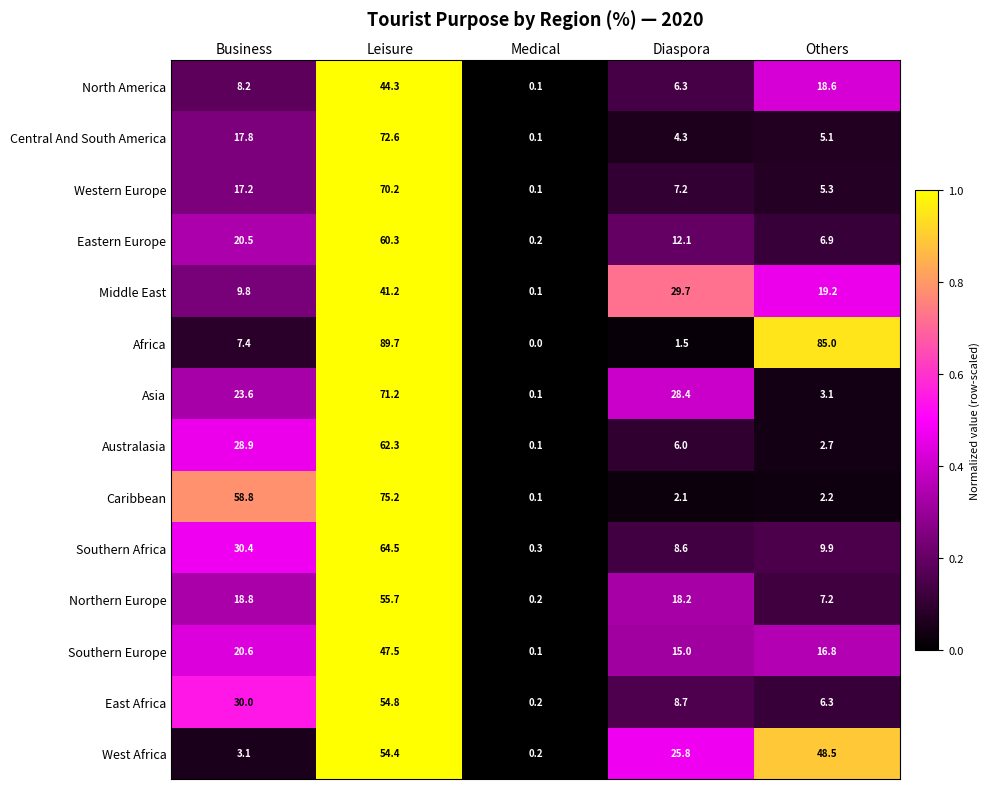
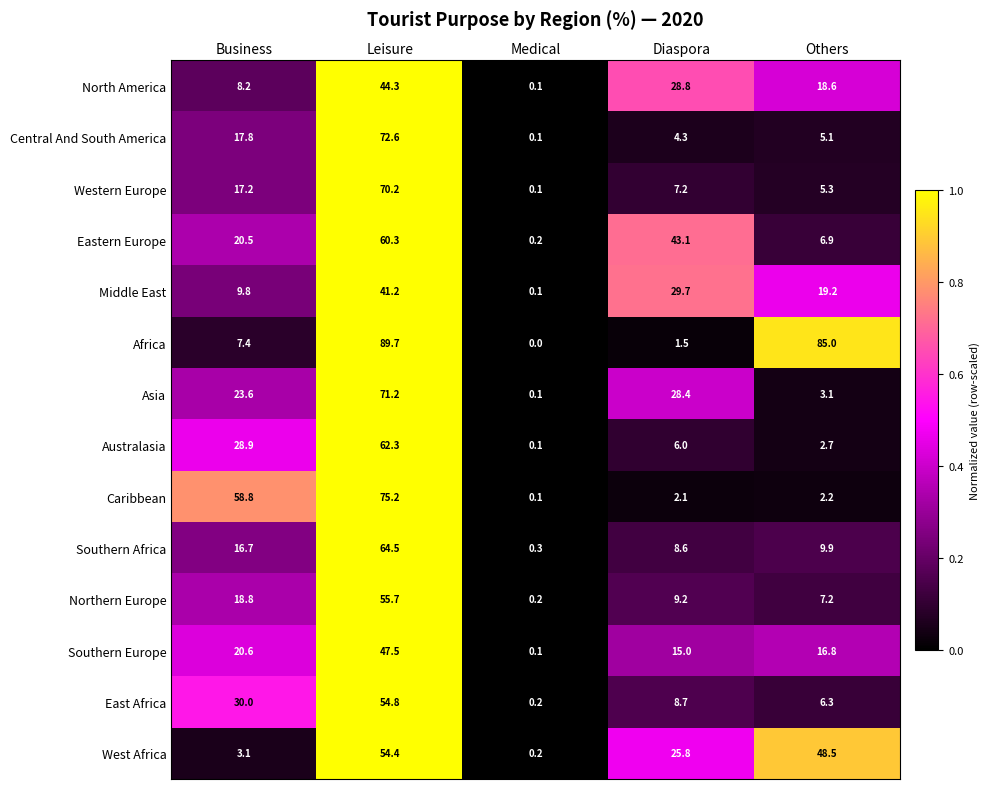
North America, Diaspora: 6.3 -> 28.8
Eastern Europe, Diaspora: 12.1 -> 43.1
Southern Africa, Business: 30.4 -> 16.7
Northern Europe, Diaspora: 18.2 -> 9.2
